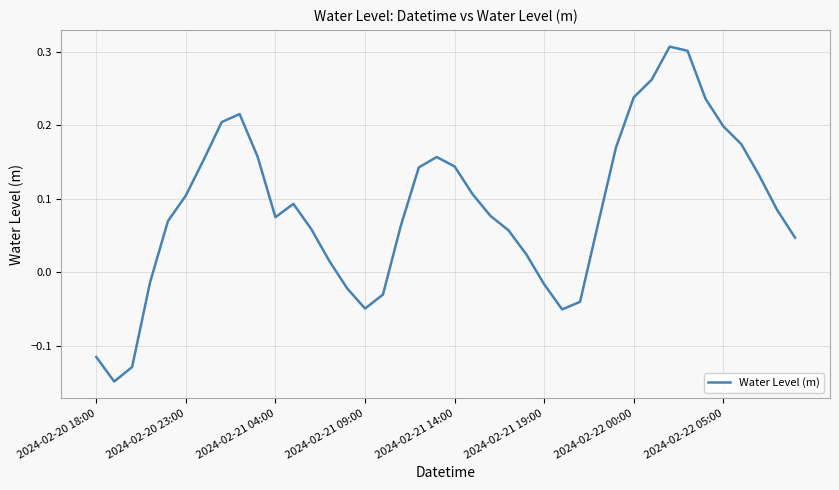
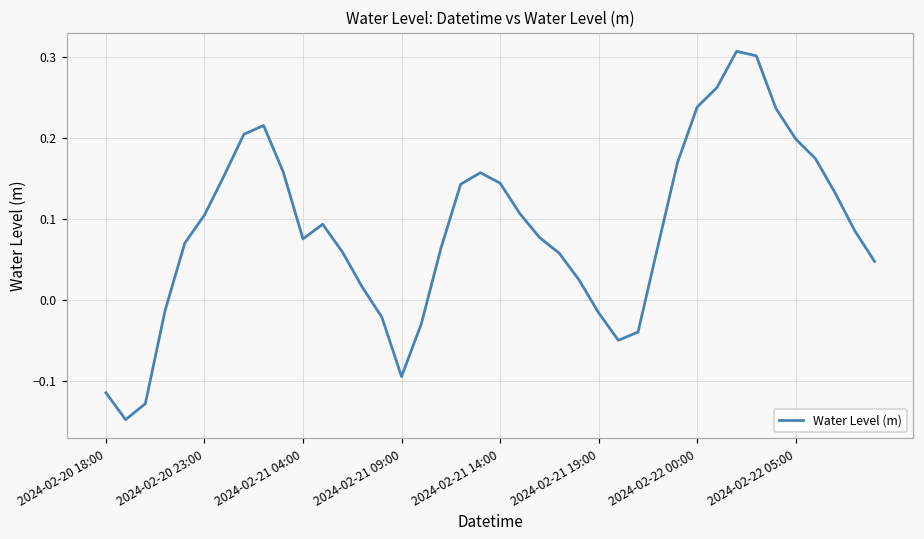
2024-02-21 09:00: -0.05 -> -0.09
